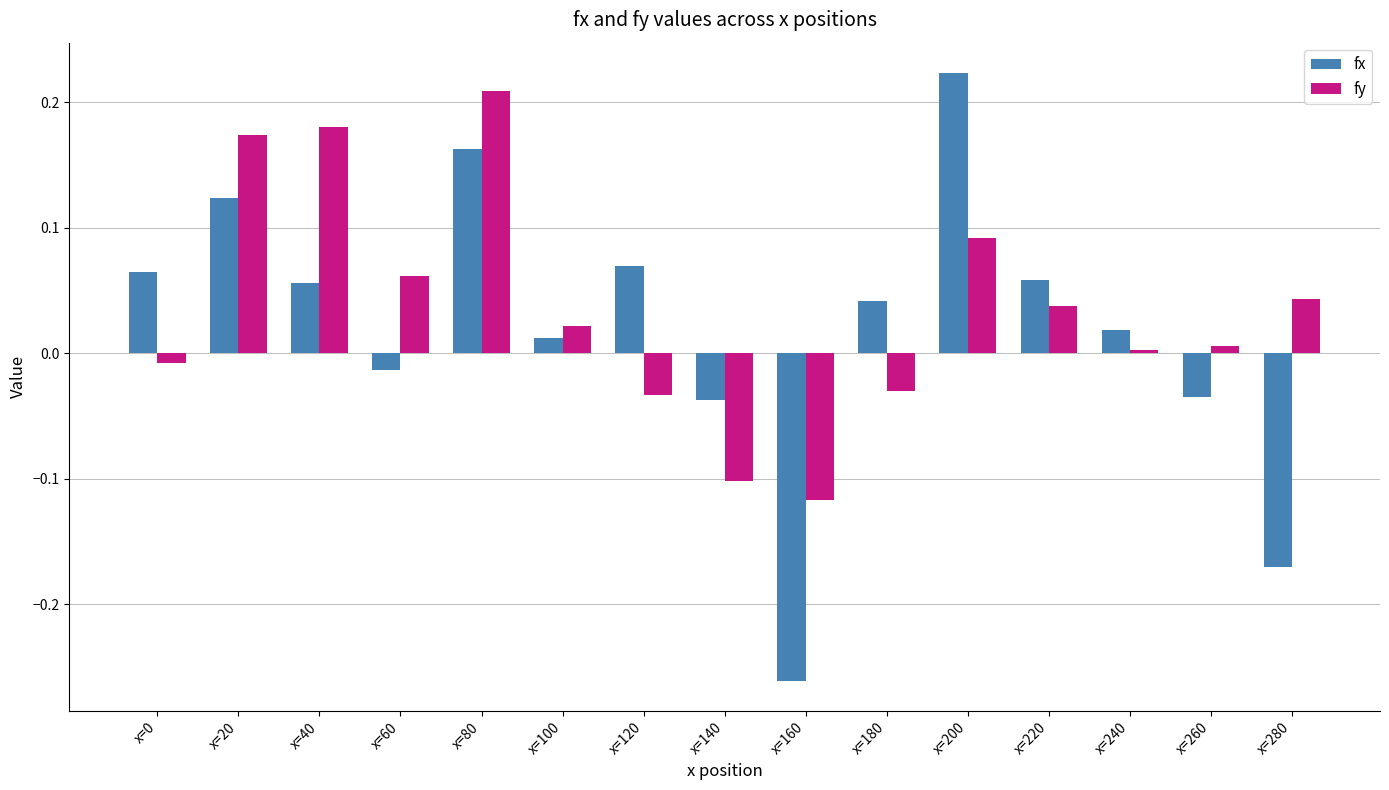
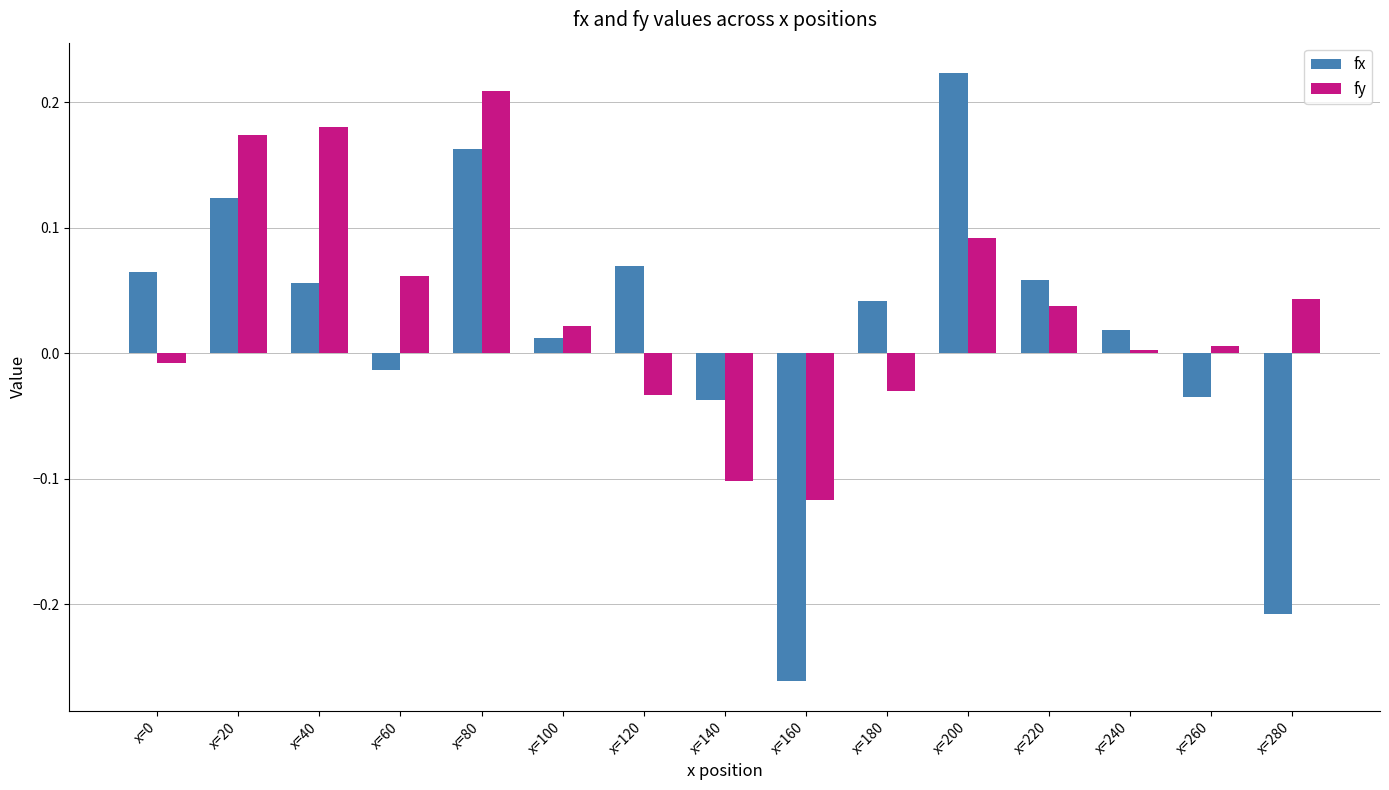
fx, x=280: -0.171 -> -0.208
